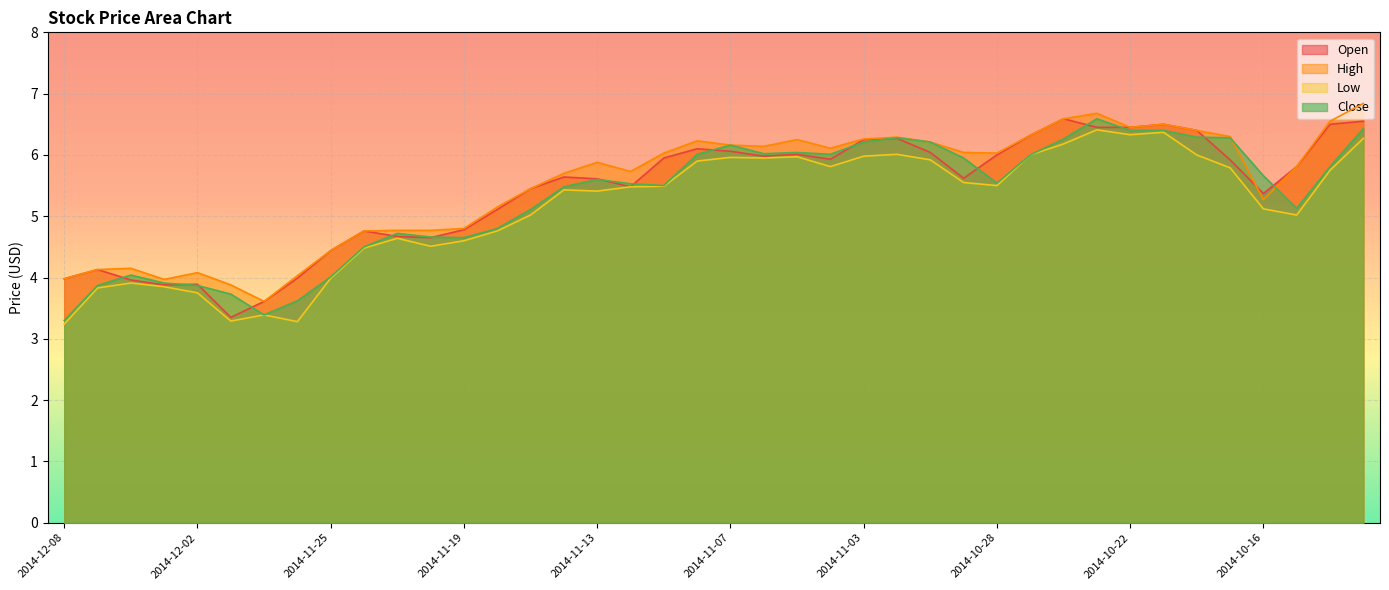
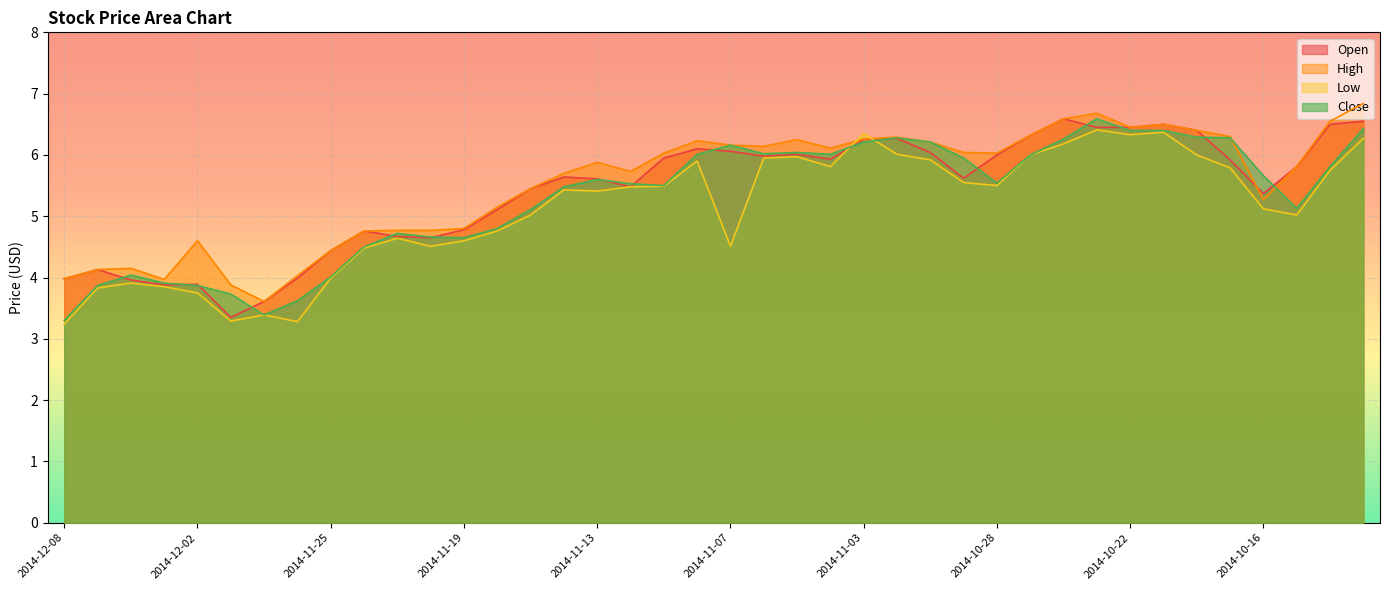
High, 2014-12-02: 4.1 -> 4.6
Low, 2014-11-07: 6.0 -> 4.5
Low, 2014-11-03: 6.0 -> 6.4
